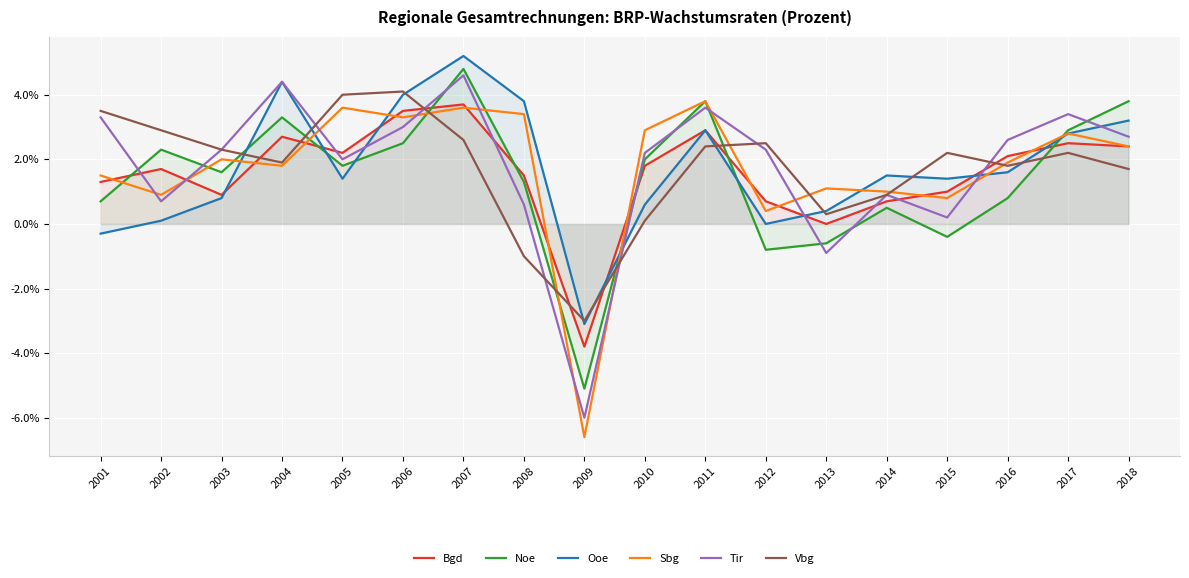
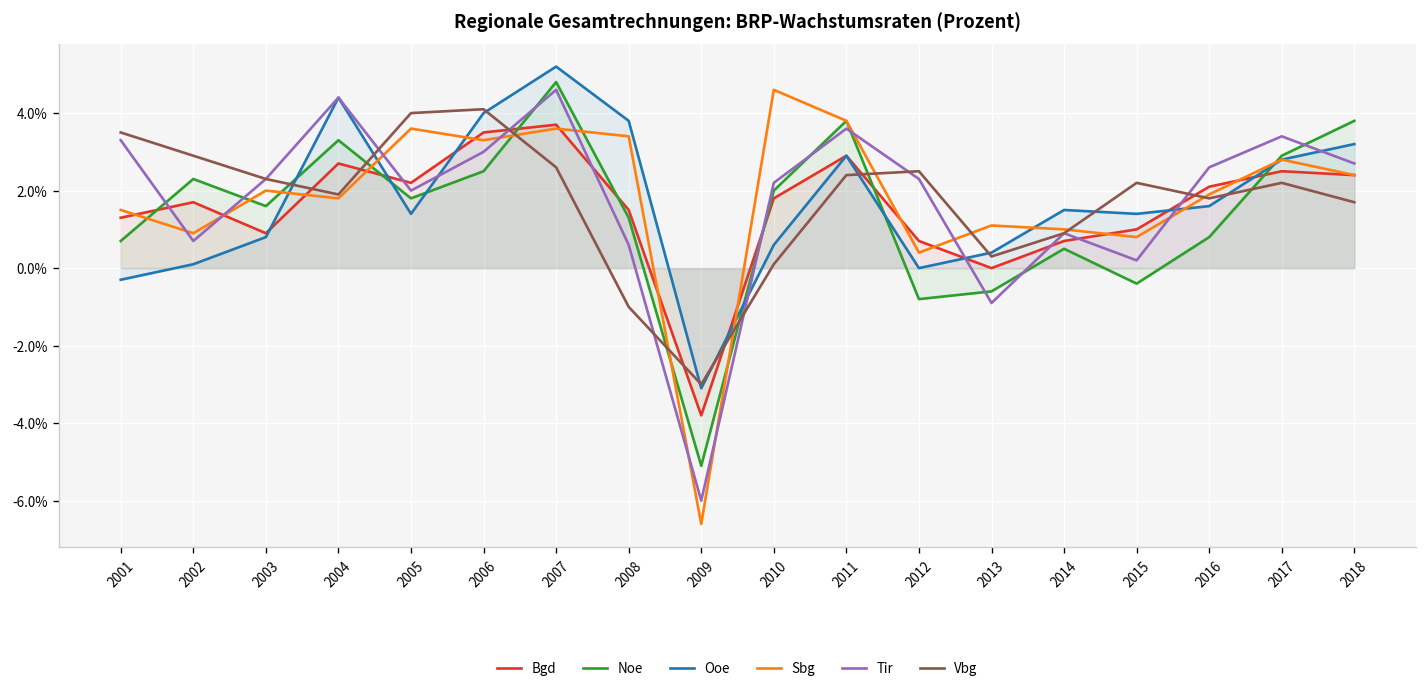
Sbg, 2010: 2.9% -> 4.6%
